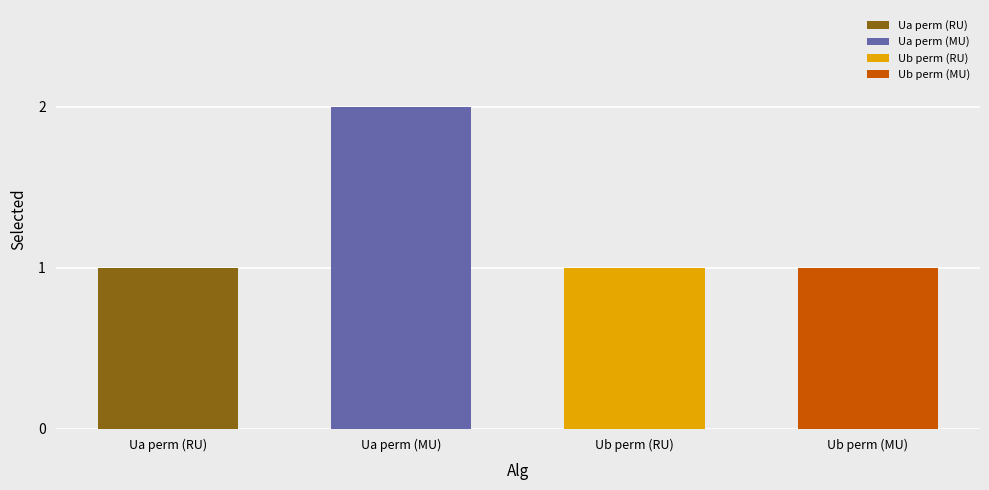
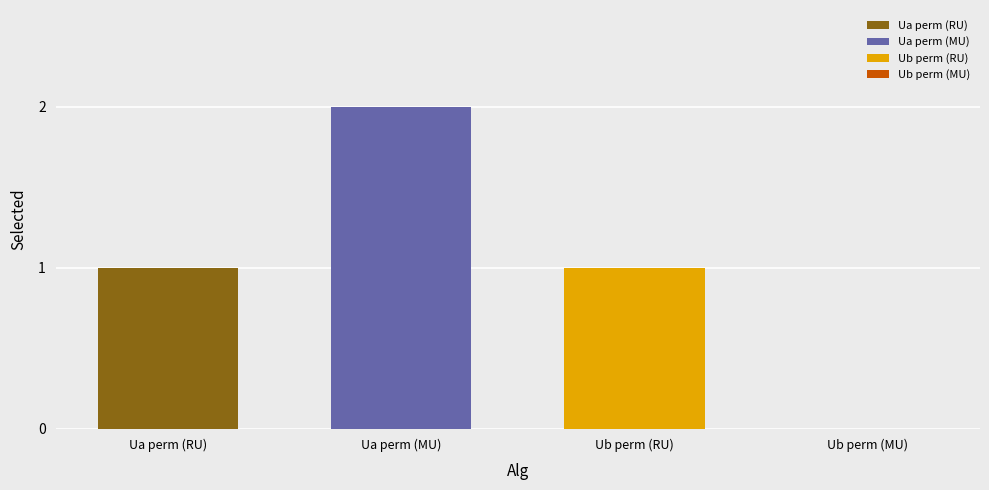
Ub perm (MU): 1 -> 0
